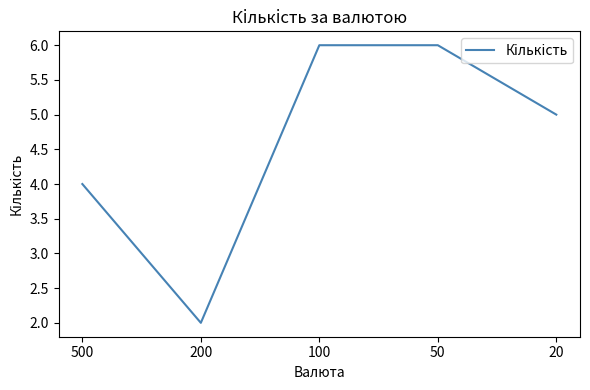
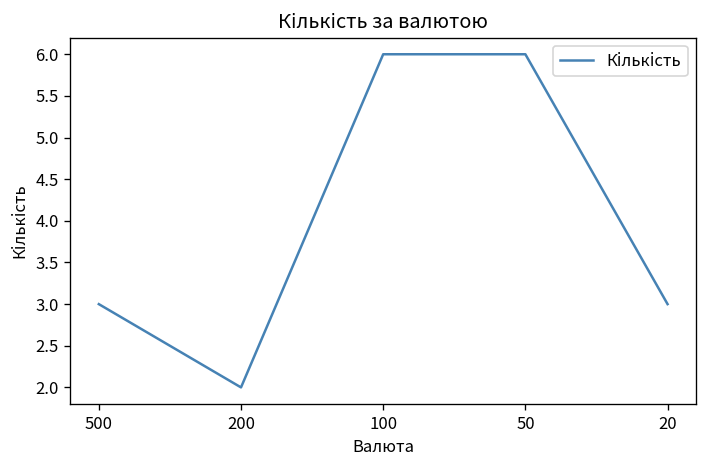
500: 4 -> 3
20: 5 -> 3
